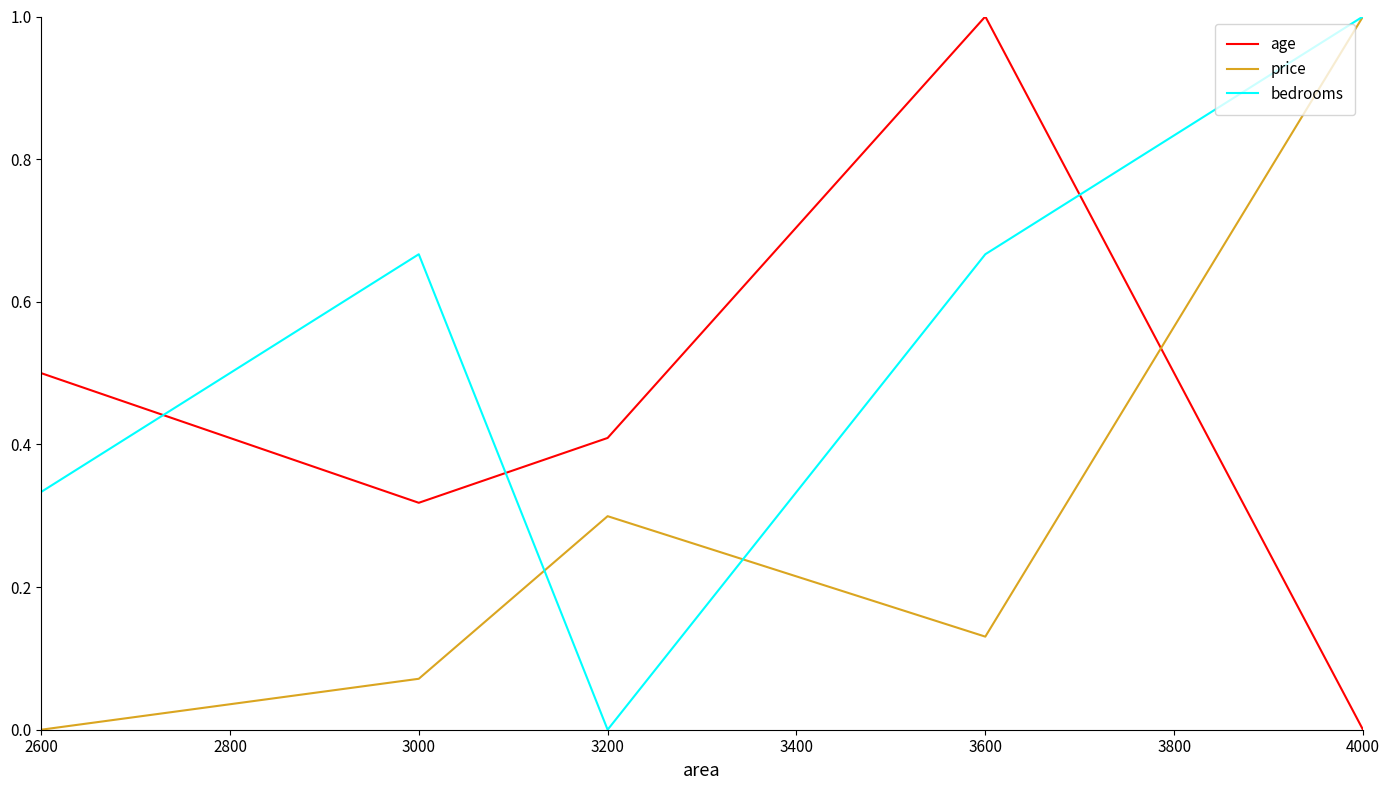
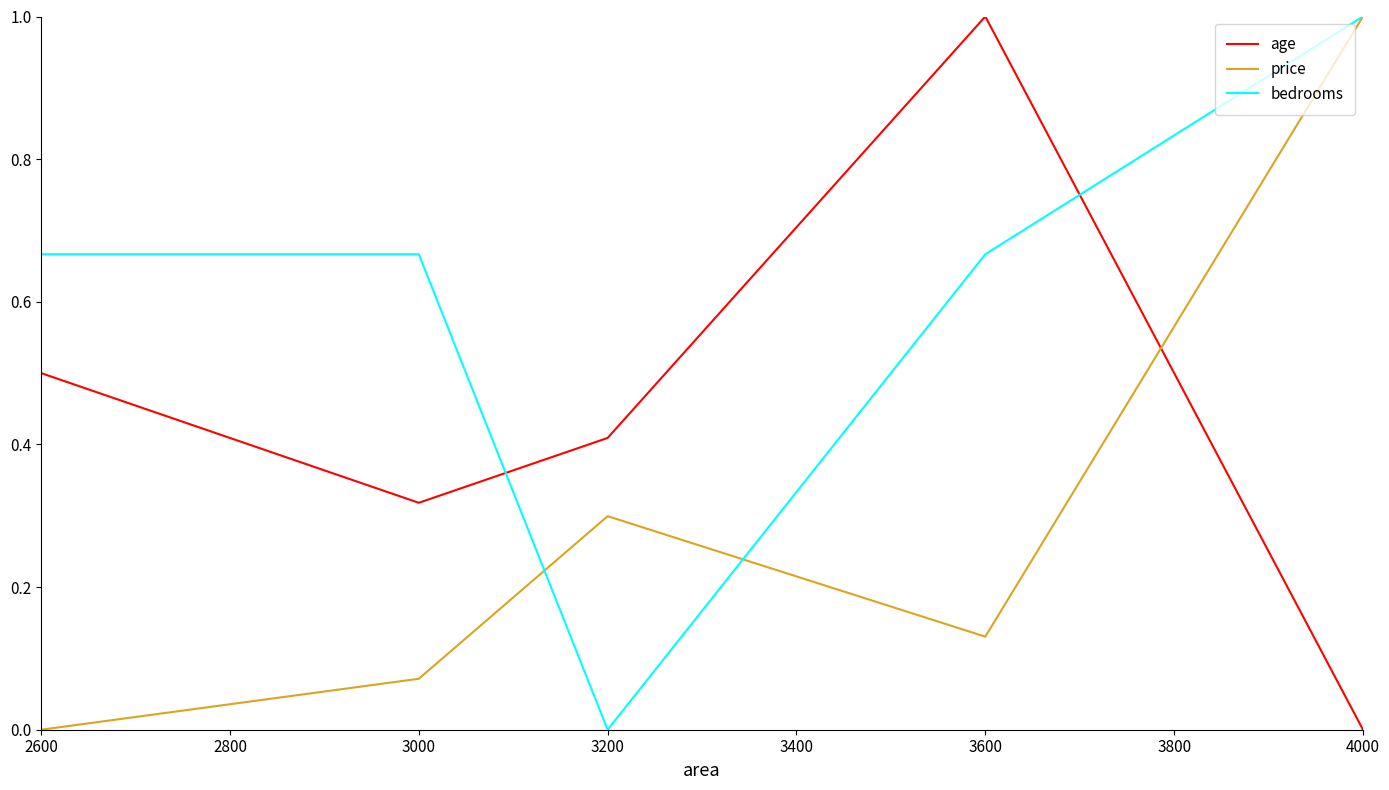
bedrooms, 2600: 0.33 -> 0.67
